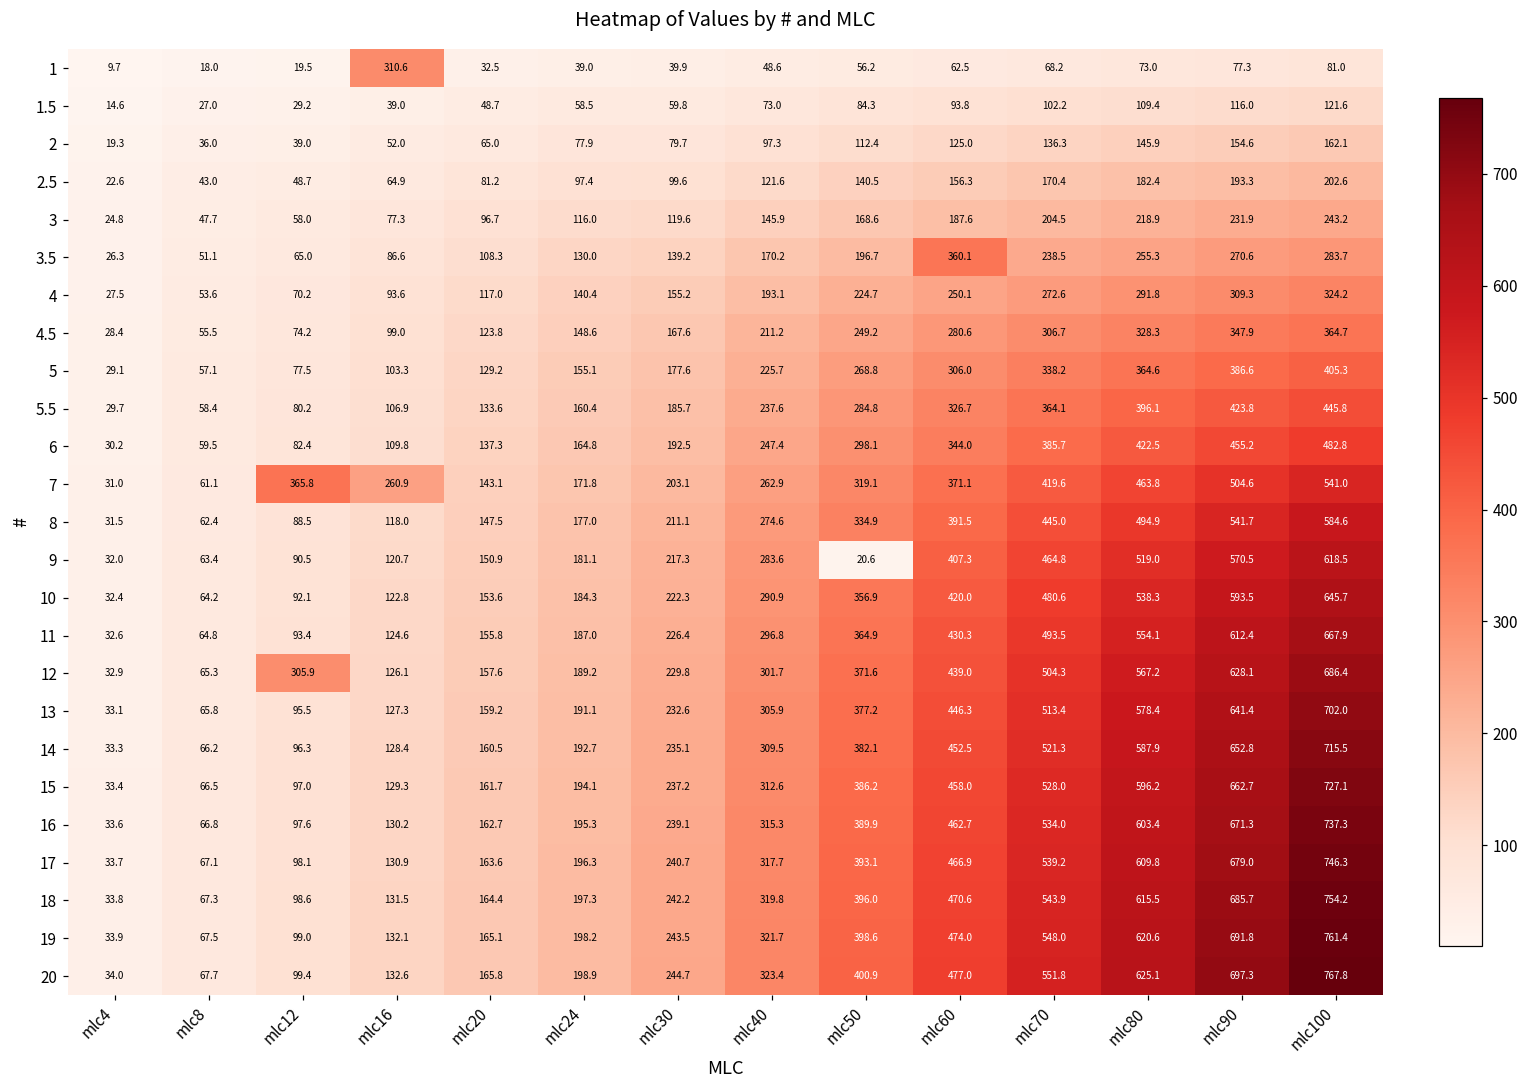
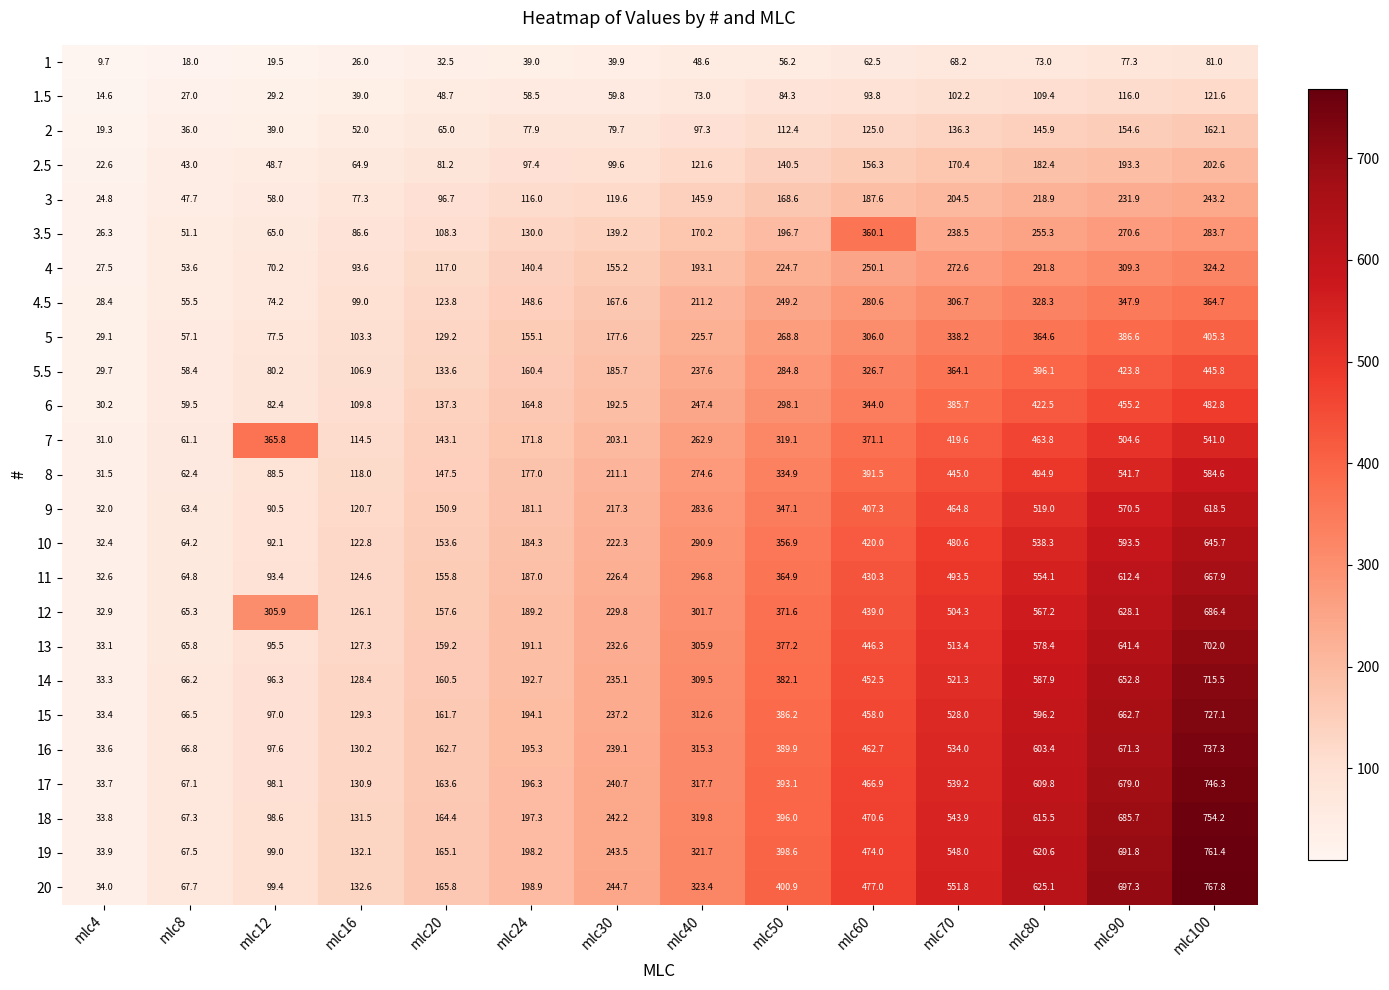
1, mlc16: 310.6 -> 26.0
7, mlc16: 260.9 -> 114.5
9, mlc50: 20.6 -> 347.1
